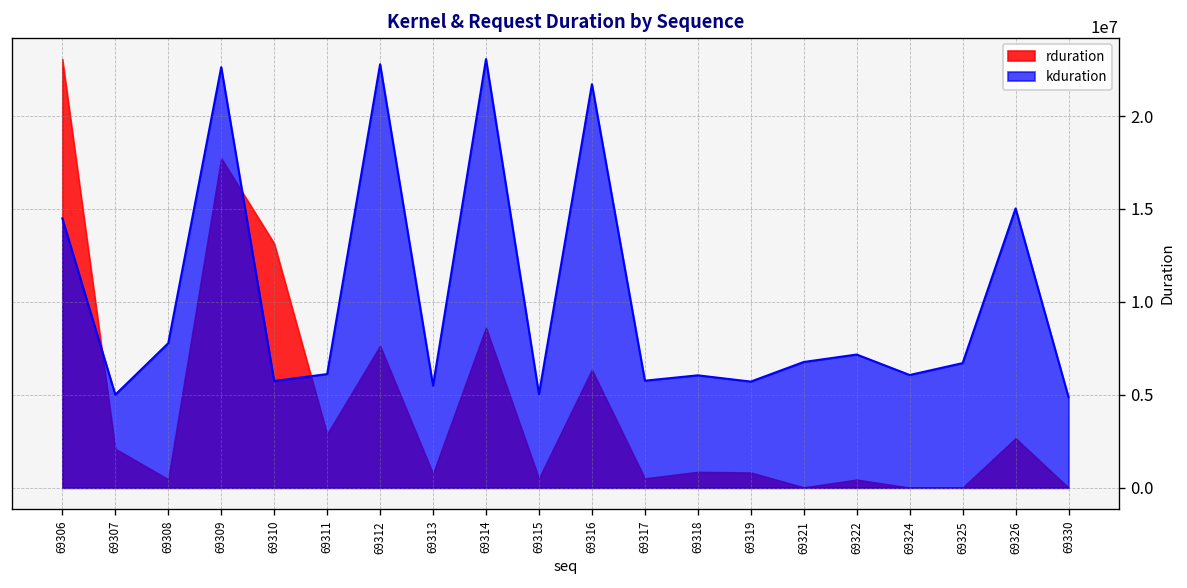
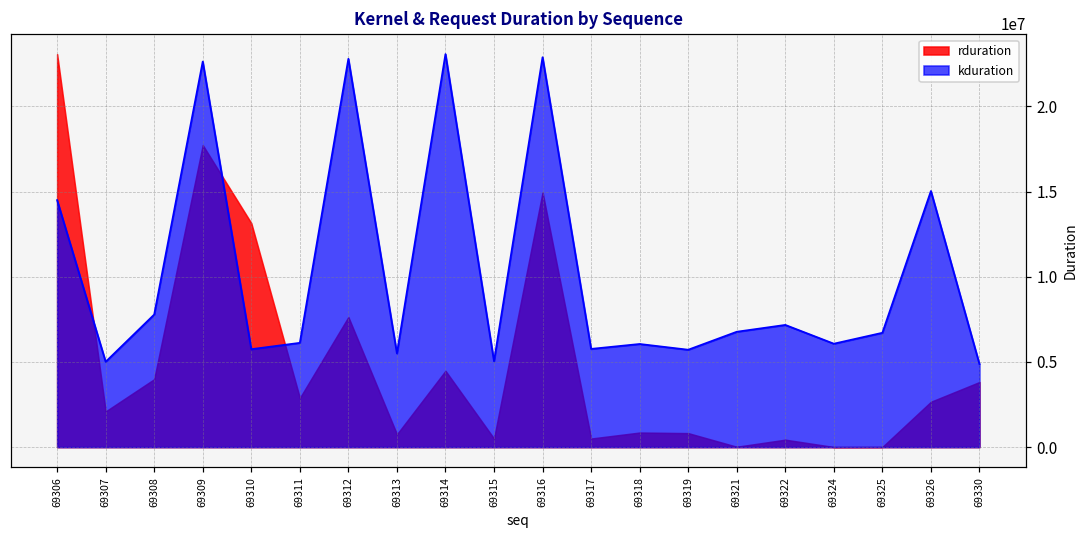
rduration, 69308: 500000 -> 4000000
rduration, 69314: 8600000 -> 4500000
rduration, 69316: 6300000 -> 15000000
kduration, 69316: 21700000 -> 22900000
rduration, 69330: 0 -> 3800000
